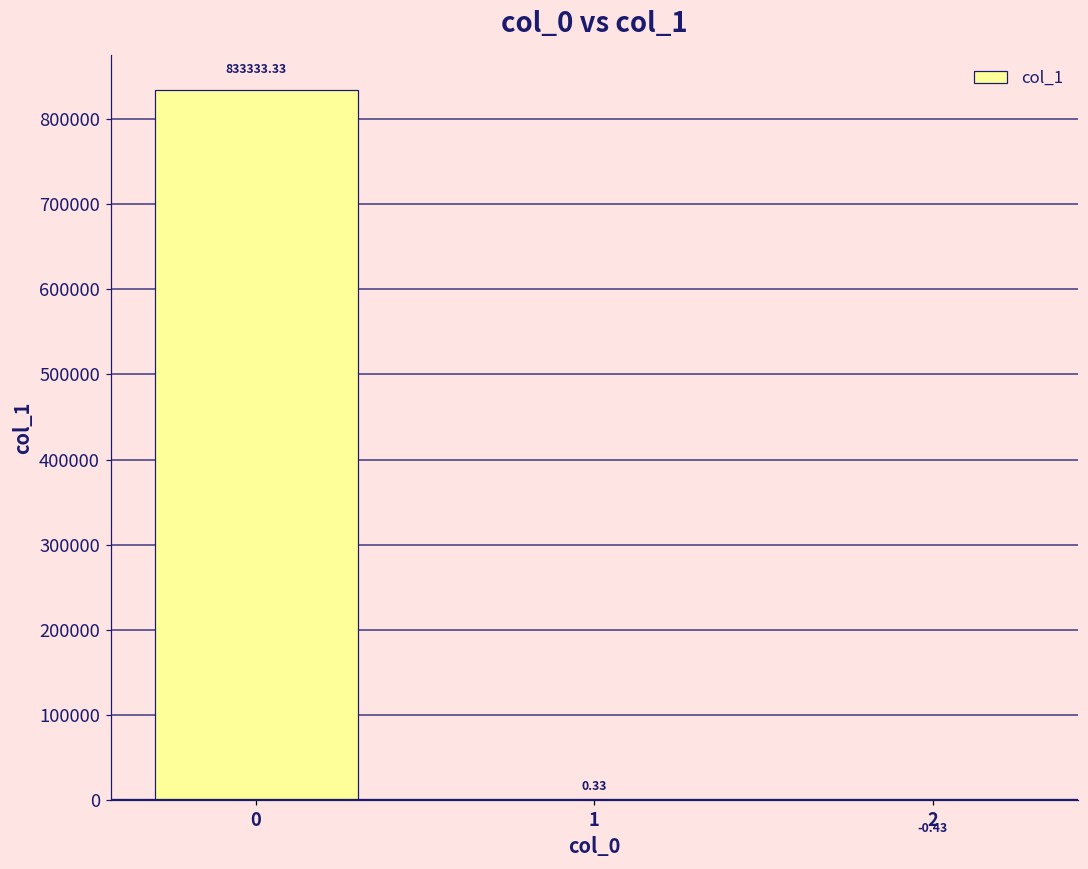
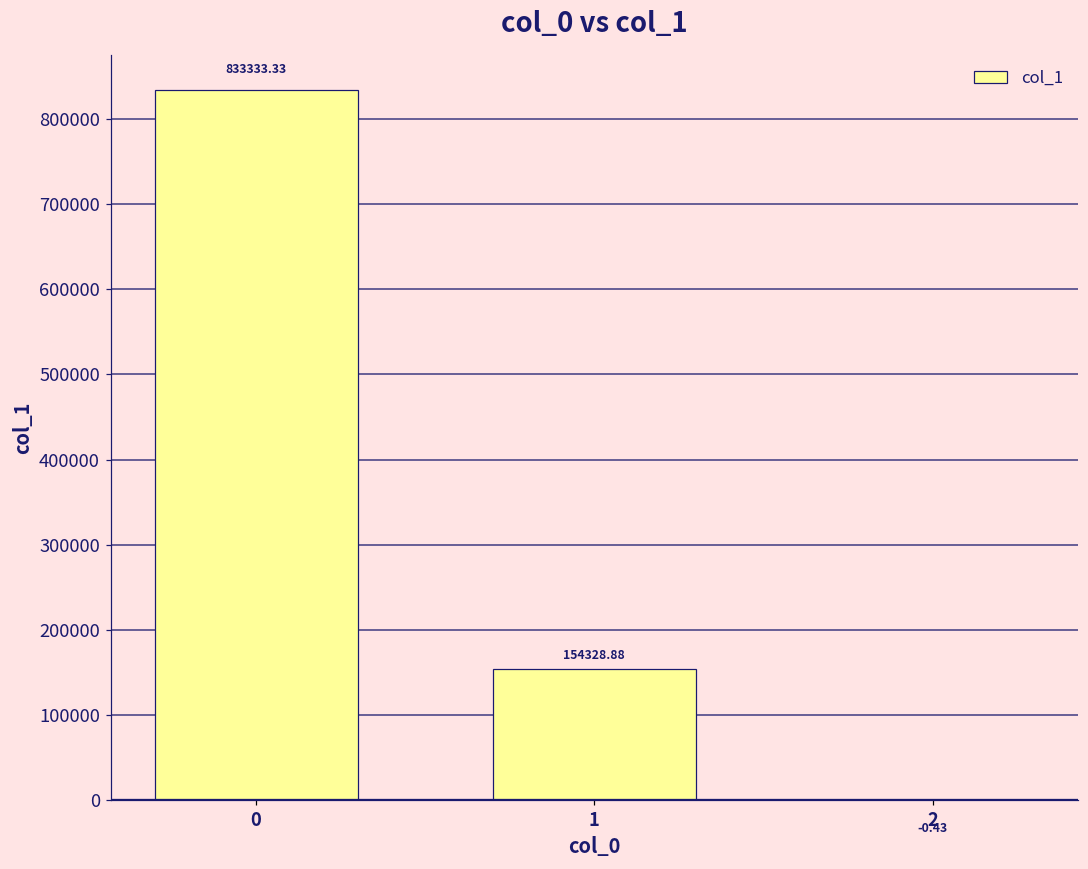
1: 0.33 -> 154328.88
